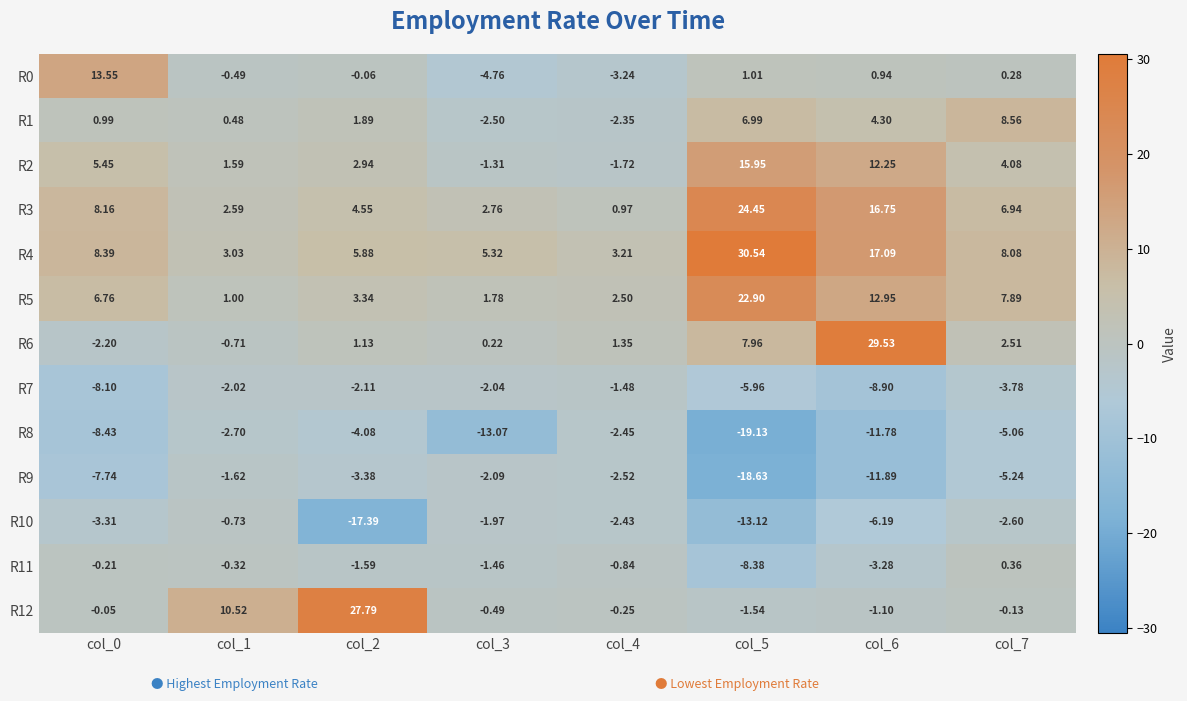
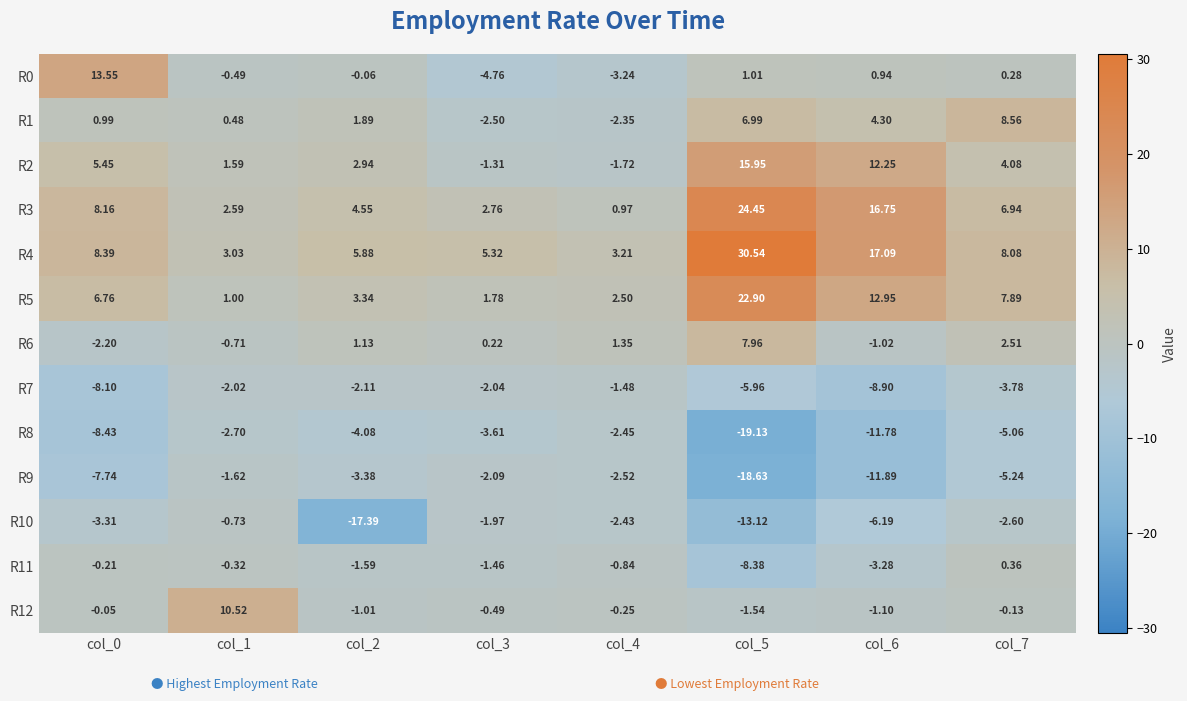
R6, col_6: 29.53 -> -1.02
R8, col_3: -13.07 -> -3.61
R12, col_2: 27.79 -> -1.01
